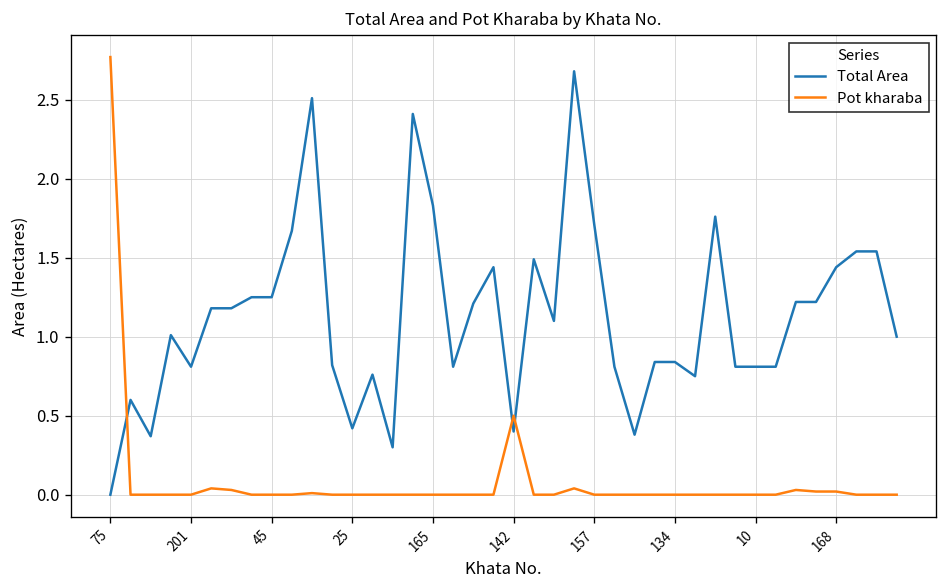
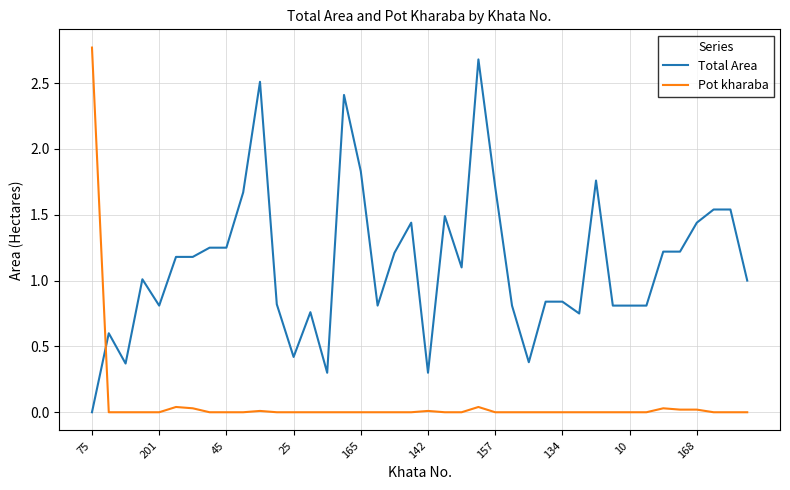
Total Area, 142: 0.4 -> 0.3
Pot kharaba, 142: 0.50 -> 0.01
